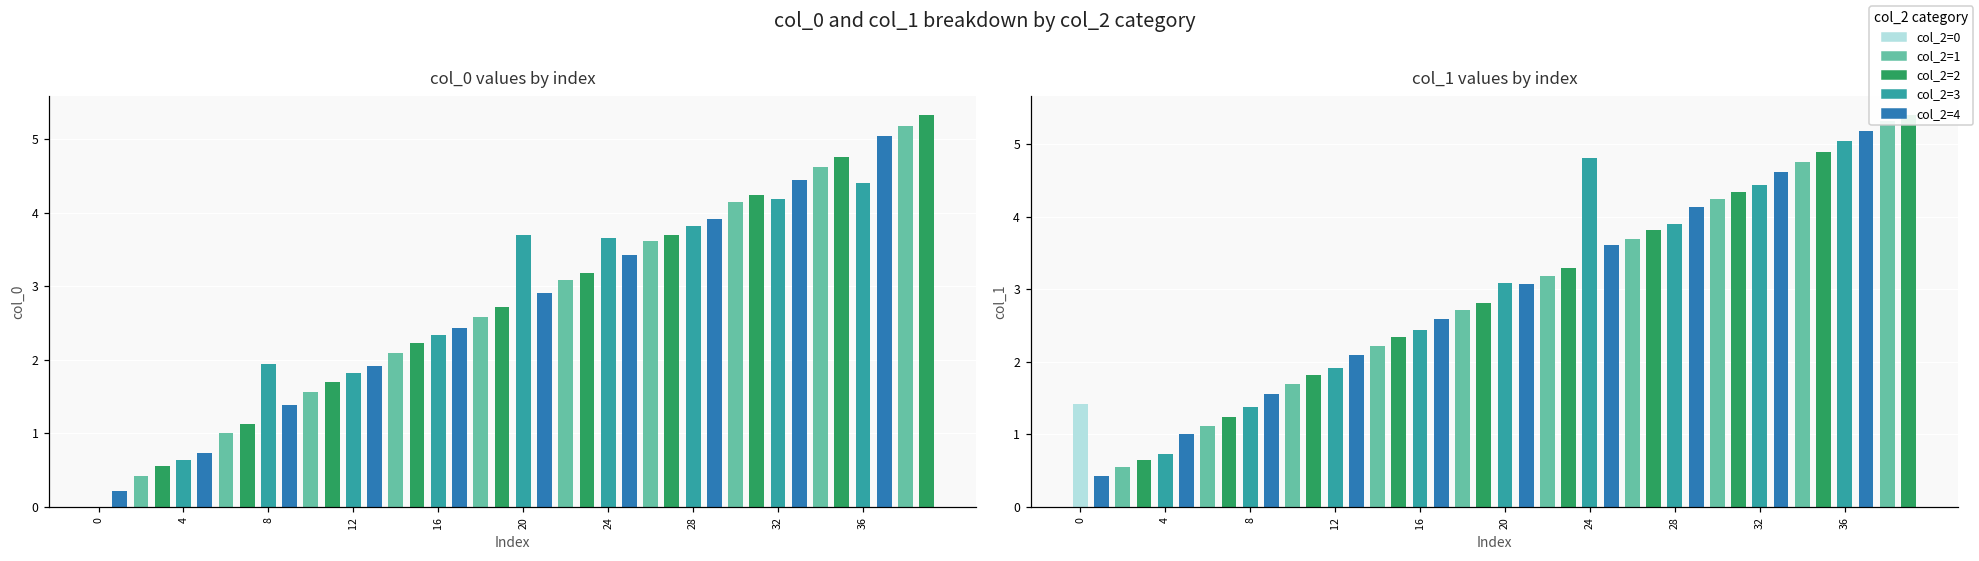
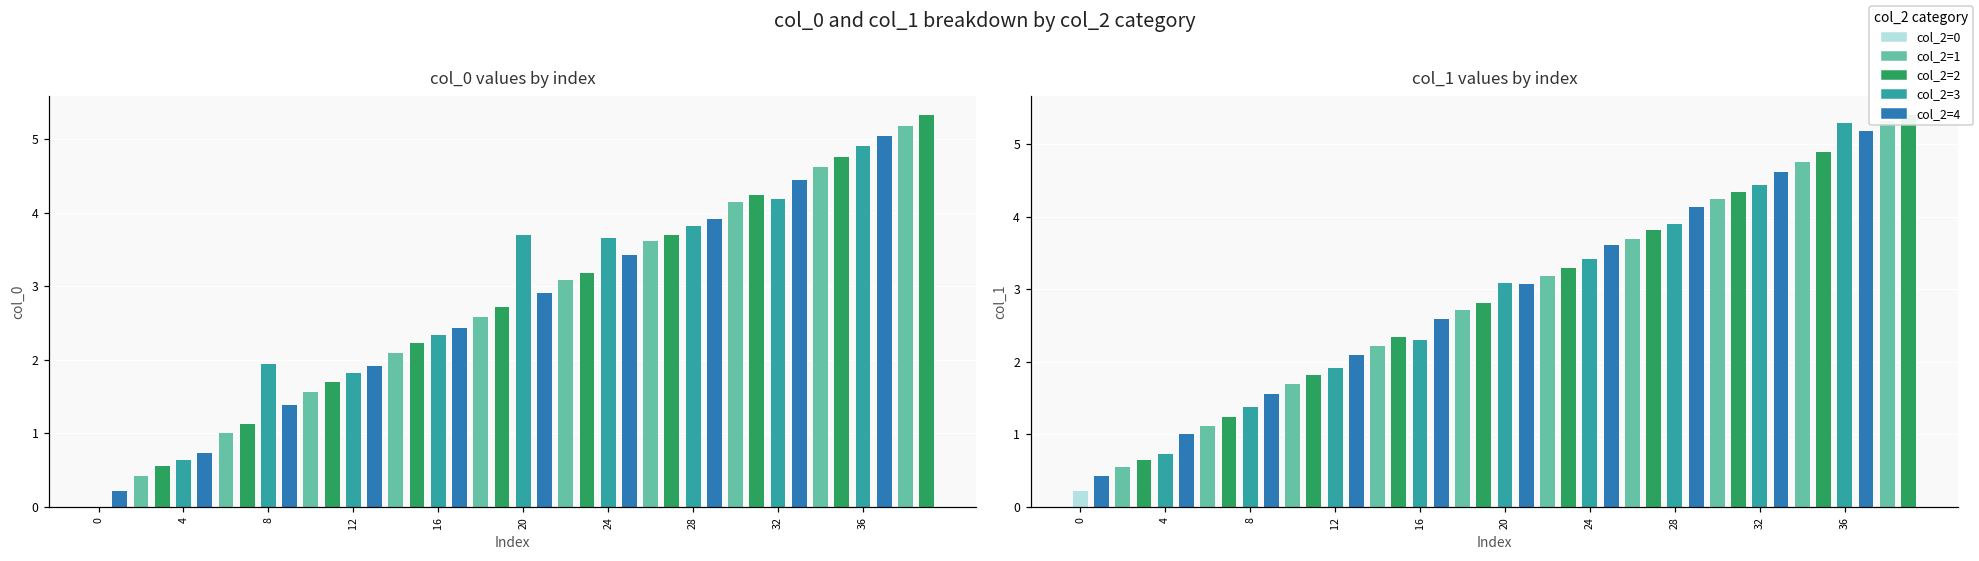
col_0 values by index, 36: 4.4 -> 4.9
col_1 values by index, 0: 1.4 -> 0.2
col_1 values by index, 16: 2.4 -> 2.3
col_1 values by index, 24: 4.8 -> 3.4
col_1 values by index, 36: 5.0 -> 5.3
